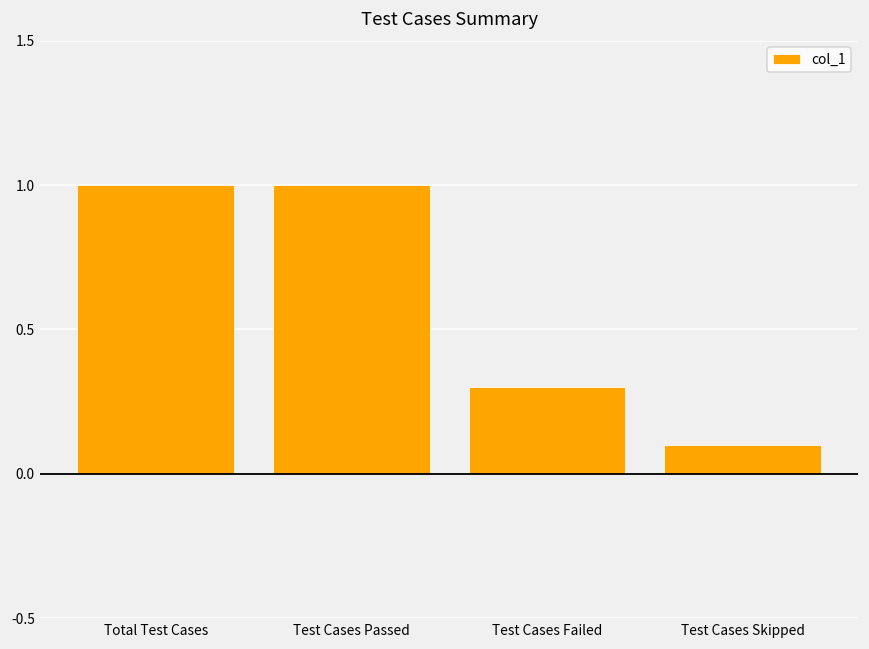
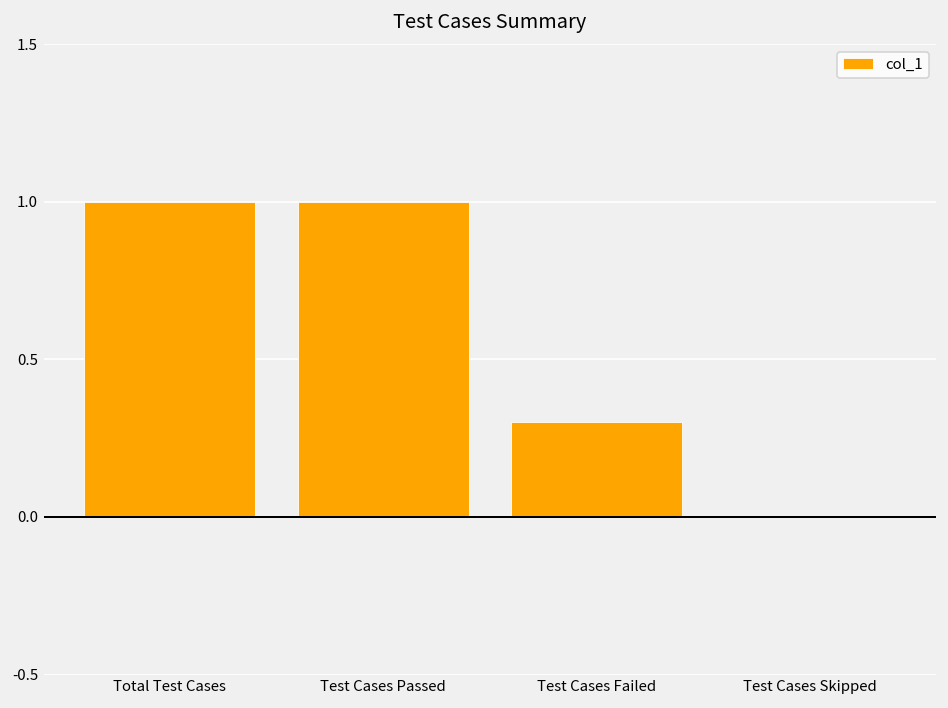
Test Cases Skipped: 0.1 -> 0.0
